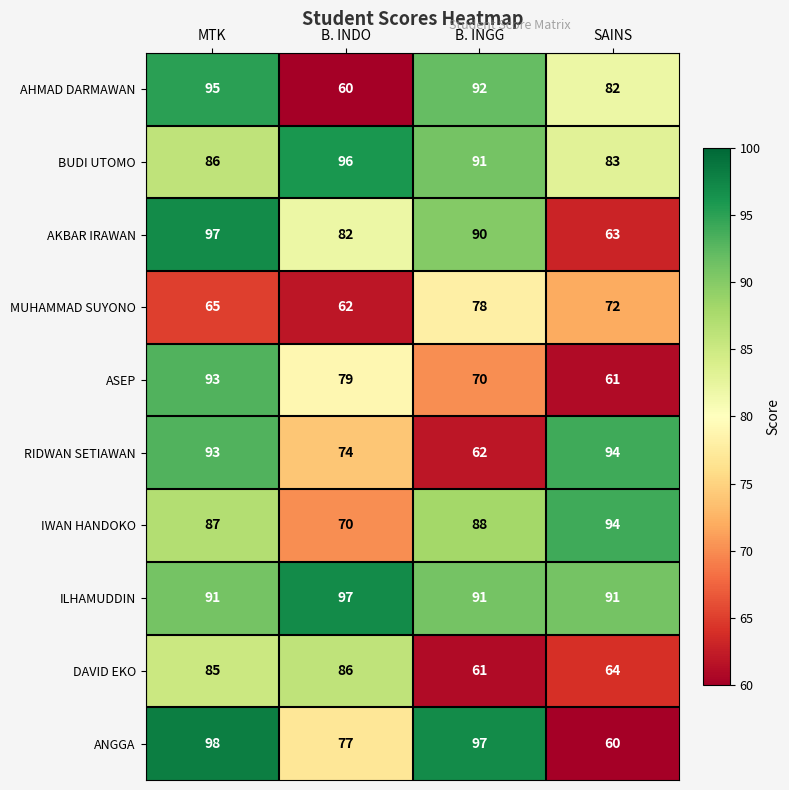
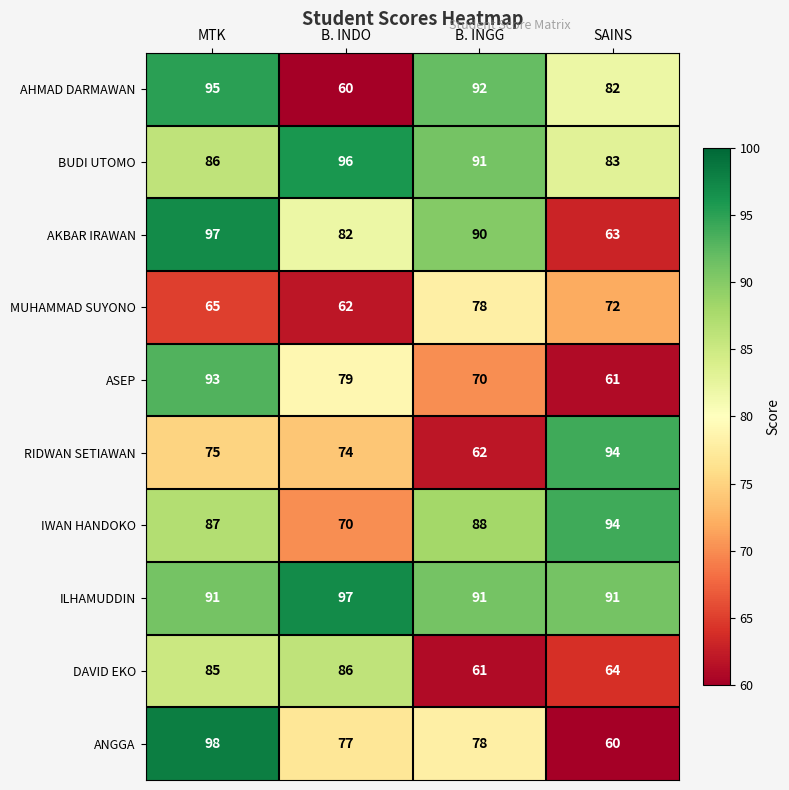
RIDWAN SETIAWAN, MTK: 93 -> 75
ANGGA, B. INGG: 97 -> 78
